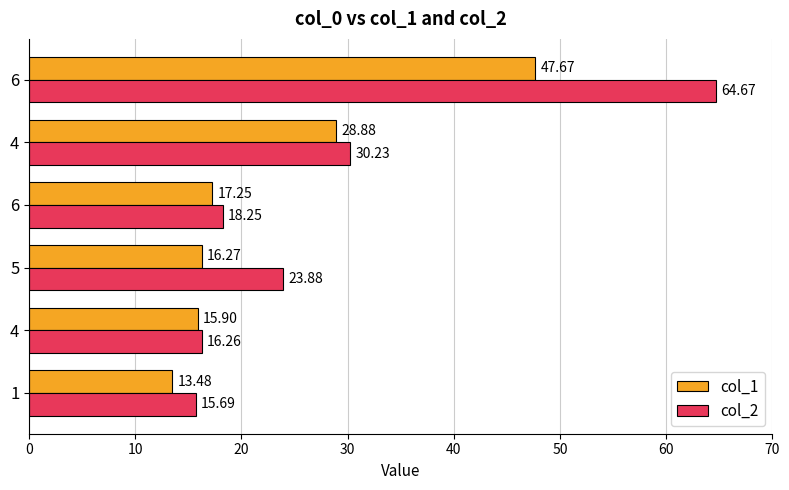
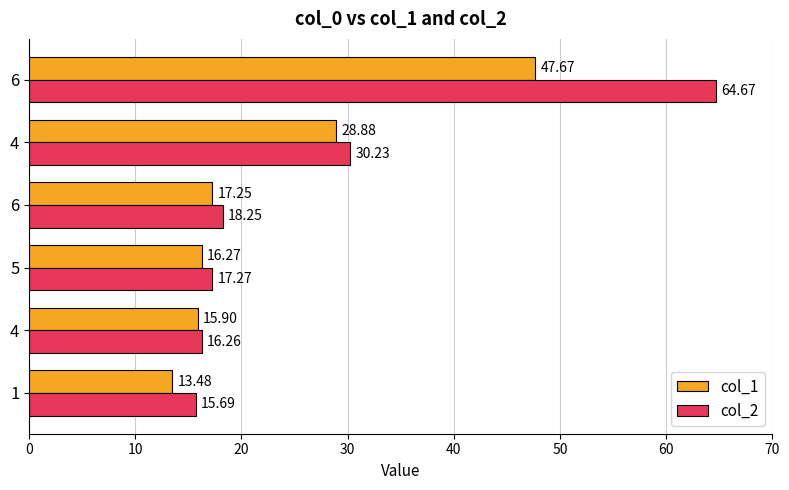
col_2, 5: 23.88 -> 17.27
